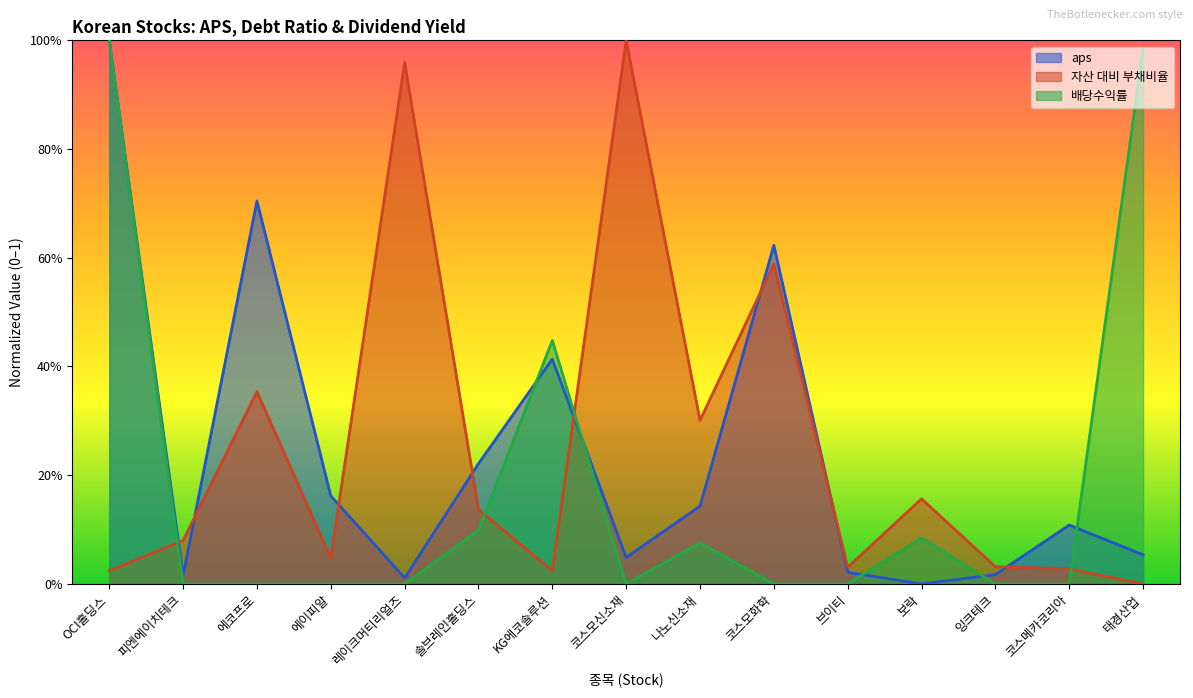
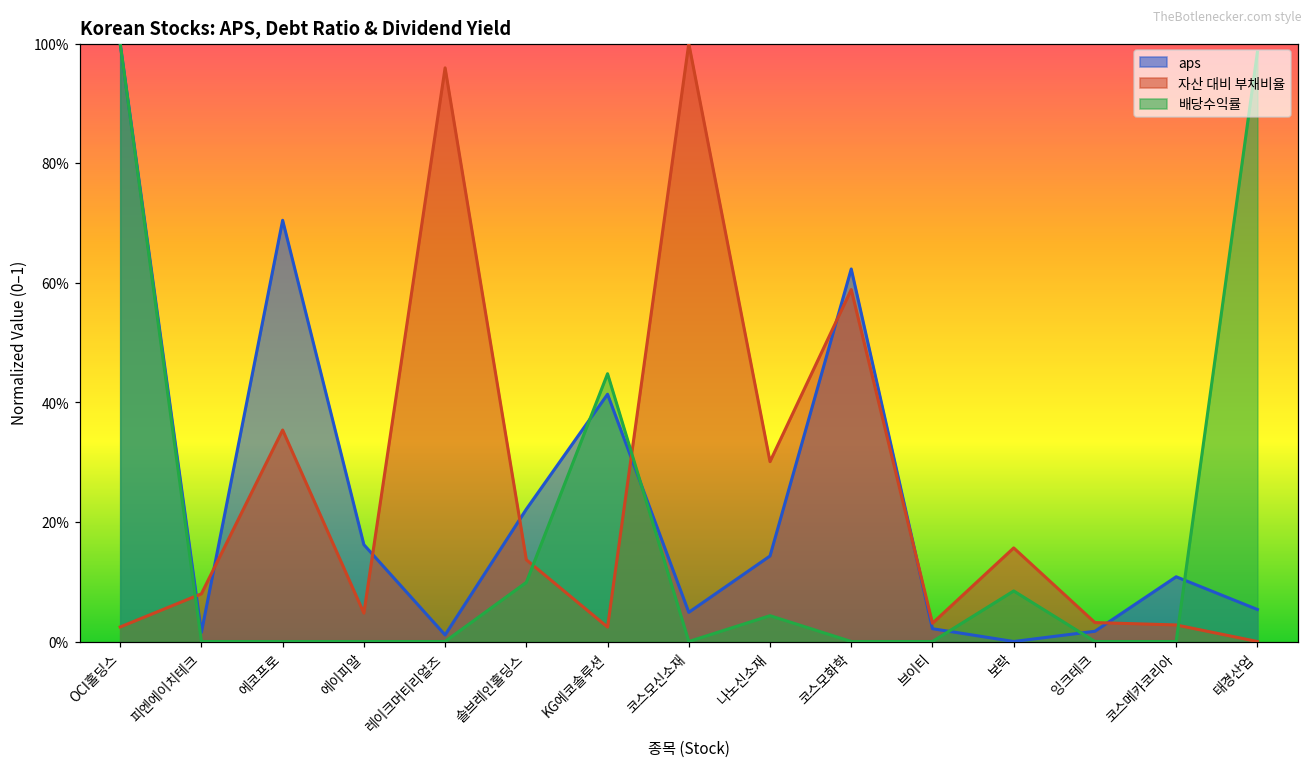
배당수익률, 나노신소재: 8% -> 4%
